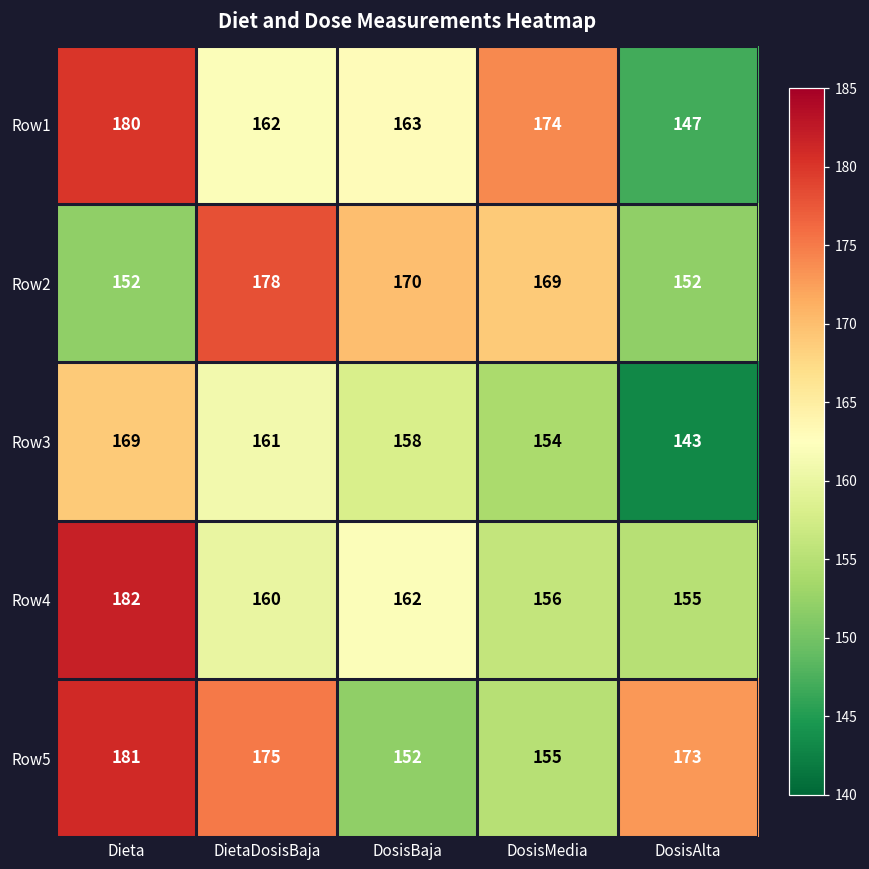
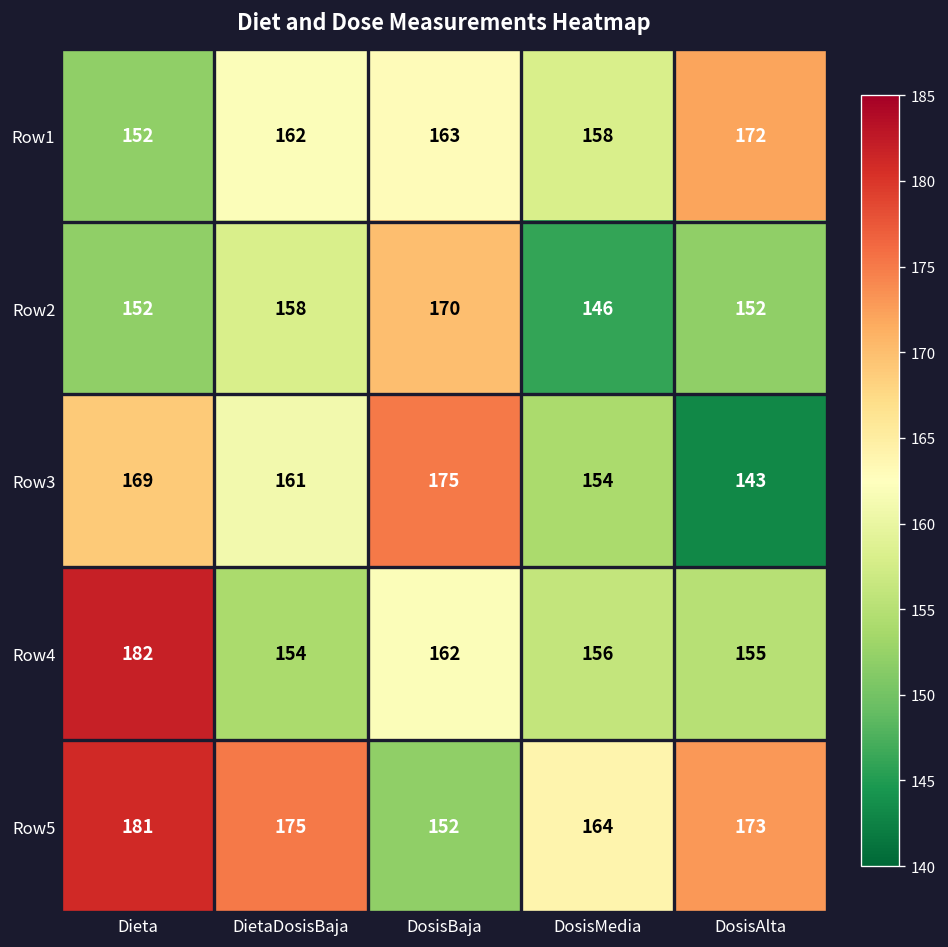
Row1, Dieta: 180 -> 152
Row1, DosisMedia: 174 -> 158
Row1, DosisAlta: 147 -> 172
Row2, DietaDosisBaja: 178 -> 158
Row2, DosisMedia: 169 -> 146
Row3, DosisBaja: 158 -> 175
Row4, DietaDosisBaja: 160 -> 154
Row5, DosisMedia: 155 -> 164
